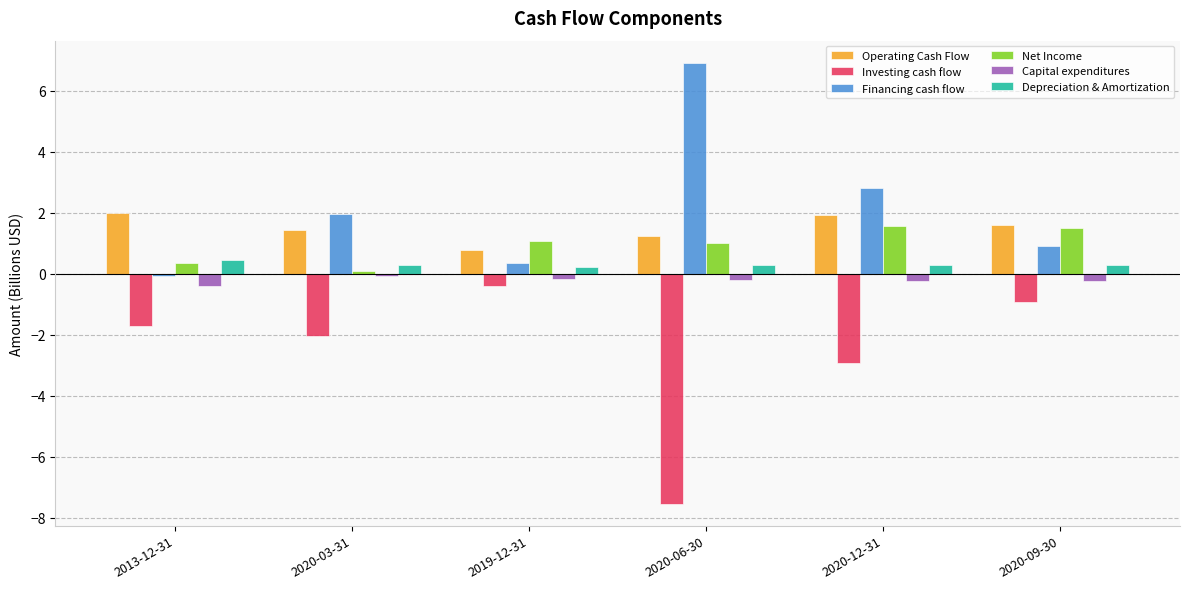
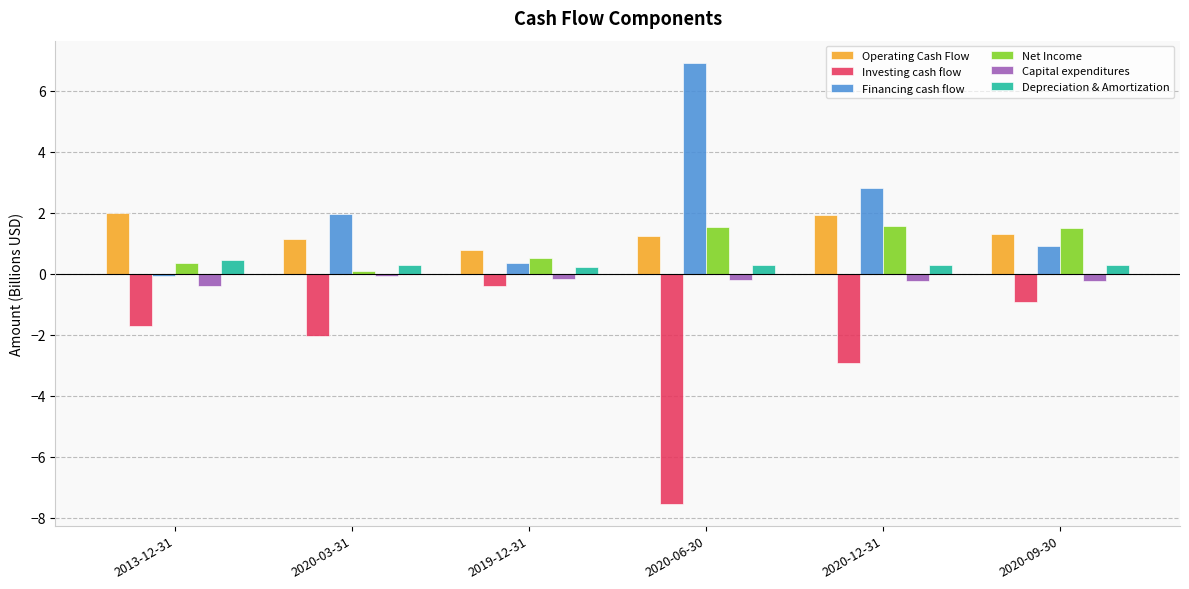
Operating Cash Flow, 2020-03-31: 1.4 -> 1.2
Net Income, 2019-12-31: 1.1 -> 0.5
Net Income, 2020-06-30: 1.0 -> 1.5
Operating Cash Flow, 2020-09-30: 1.6 -> 1.3
